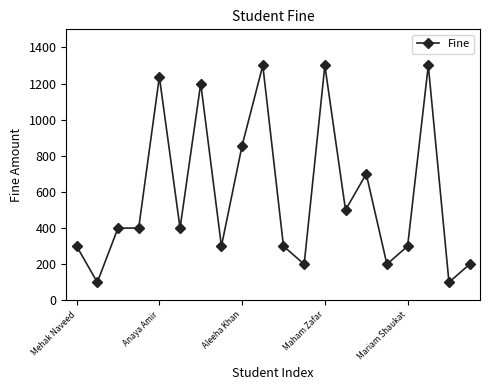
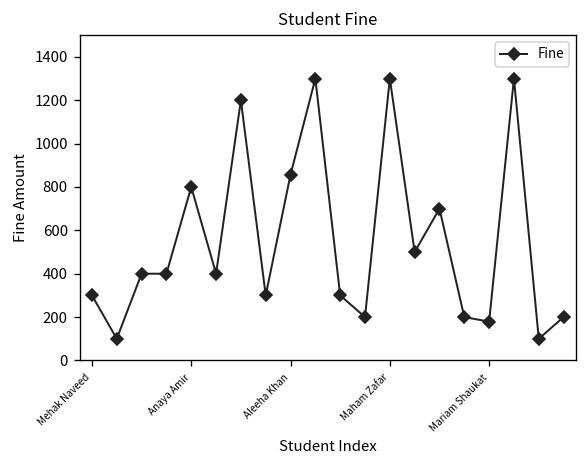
Anaya Amir: 1240 -> 800
Mariam Shaukat: 300 -> 180
